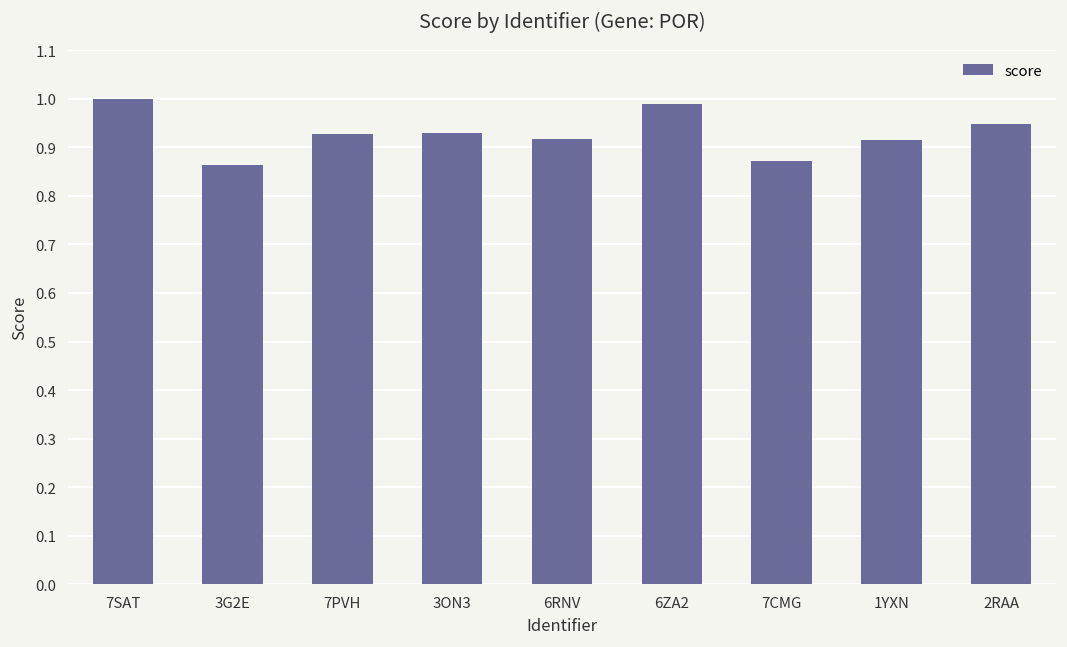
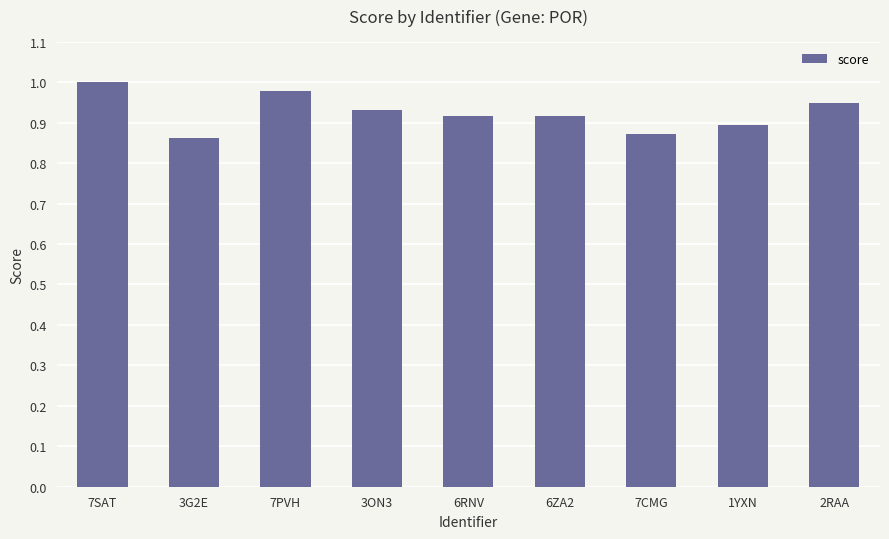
7PVH: 0.93 -> 0.98
6ZA2: 0.99 -> 0.92
1YXN: 0.92 -> 0.89
